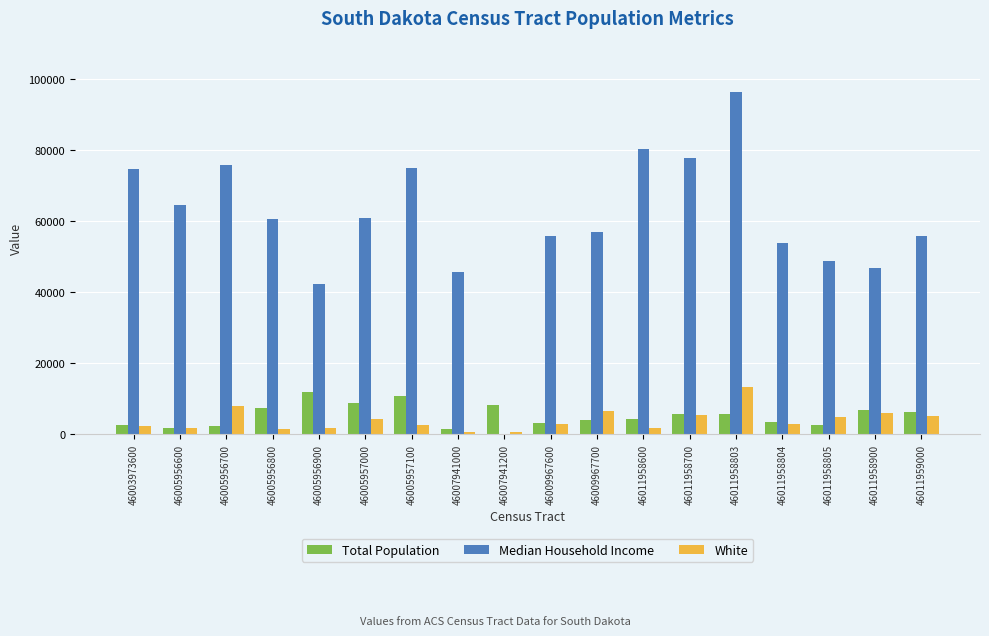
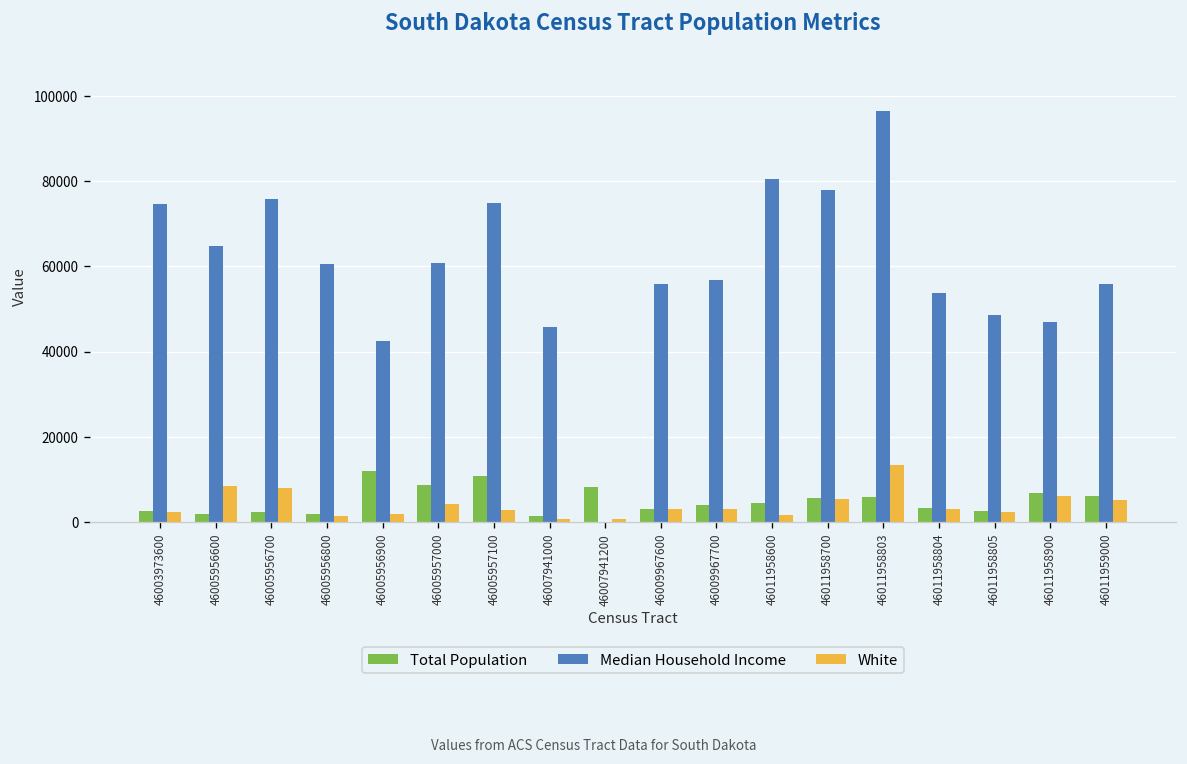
White, 46005956600: 2000 -> 8000
Total Population, 46005956800: 7000 -> 2000
White, 46009967700: 7000 -> 3000
White, 46011958805: 5000 -> 2000
